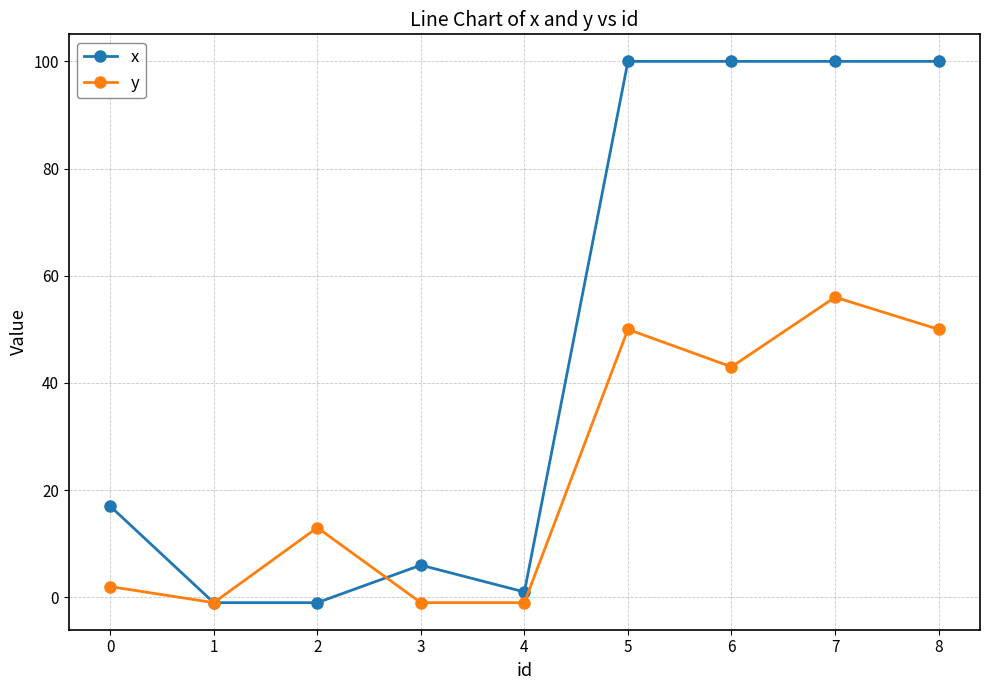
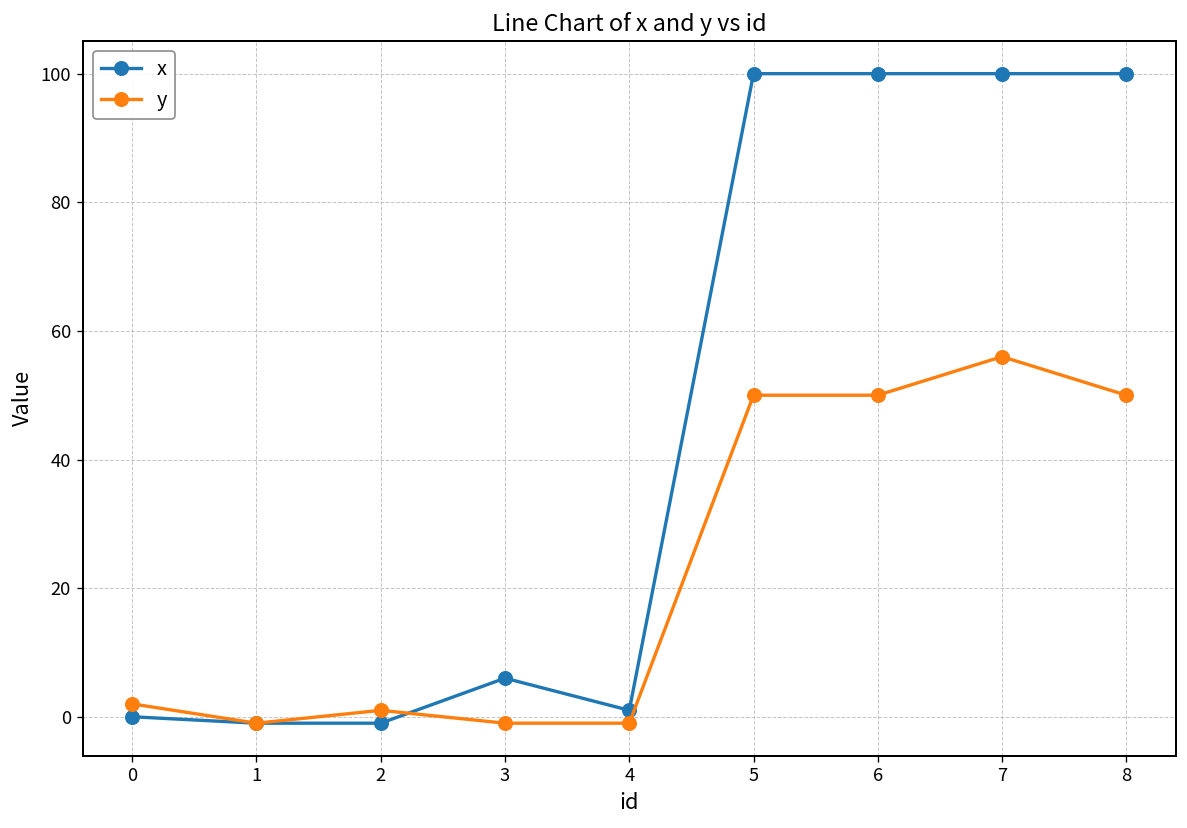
x, 0: 17 -> 0
y, 2: 13 -> 1
y, 6: 43 -> 50
